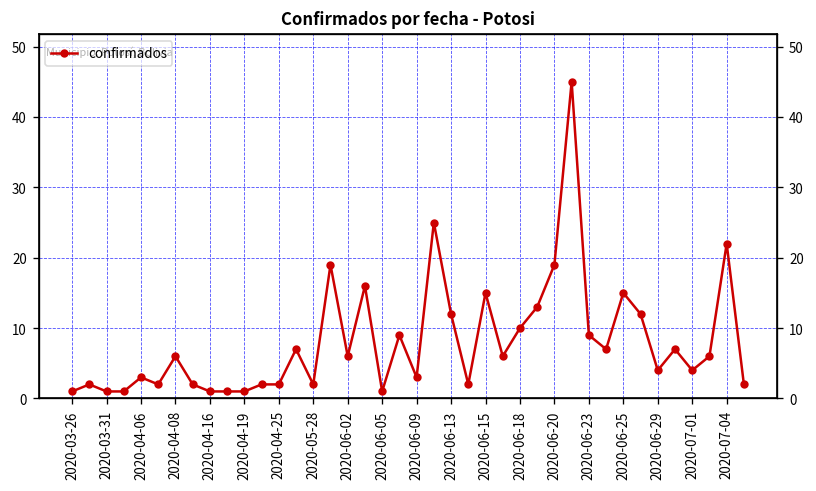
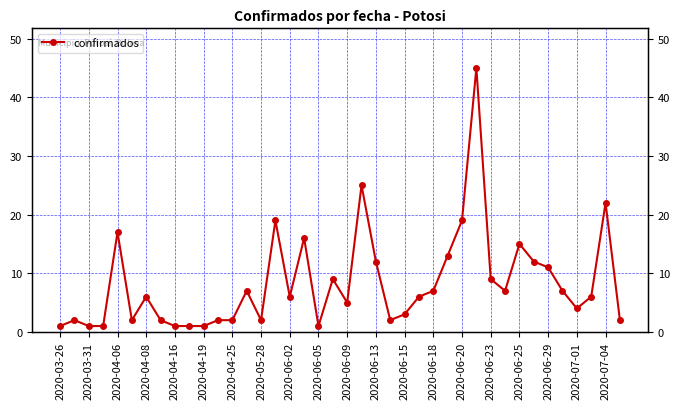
2020-04-06: 3 -> 17
2020-06-09: 3 -> 5
2020-06-15: 15 -> 3
2020-06-18: 10 -> 7
2020-06-29: 4 -> 11
